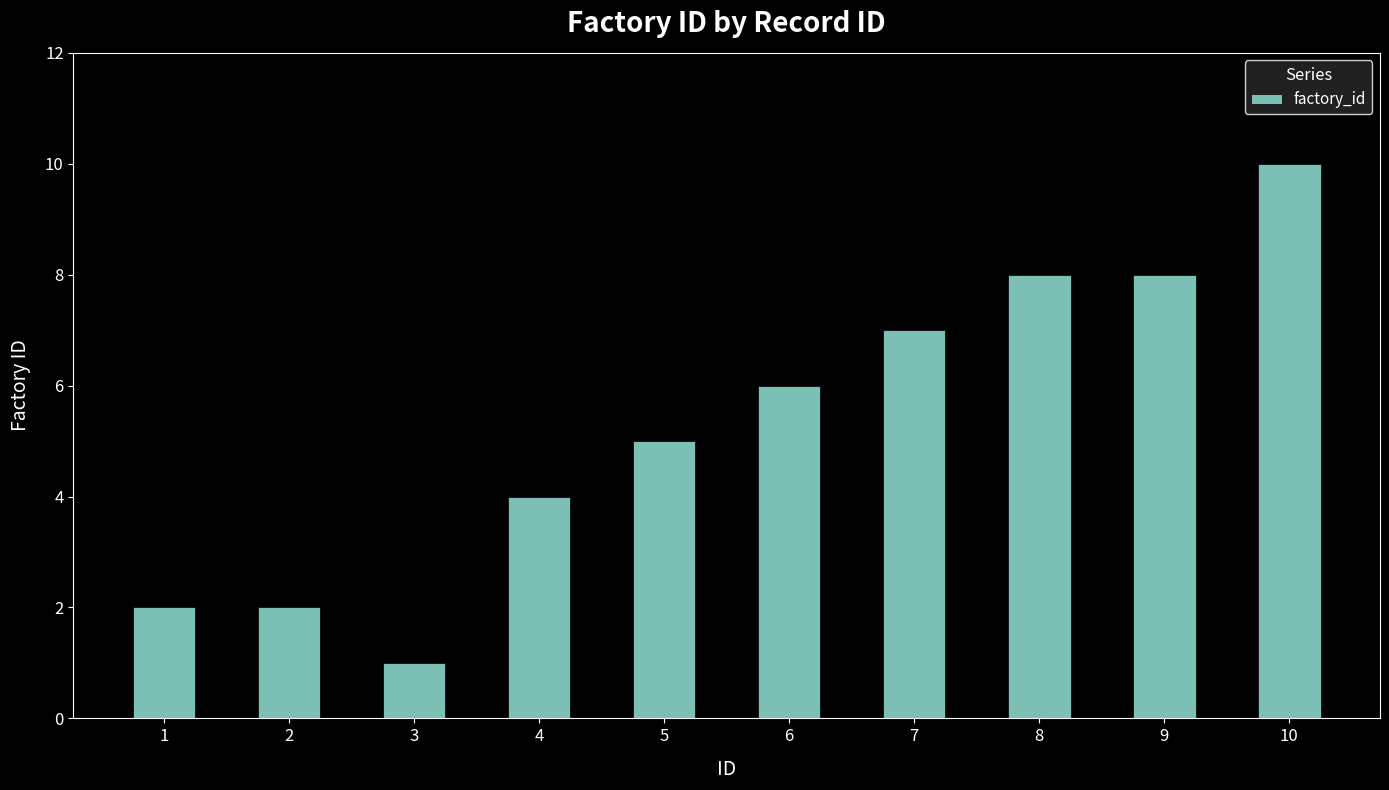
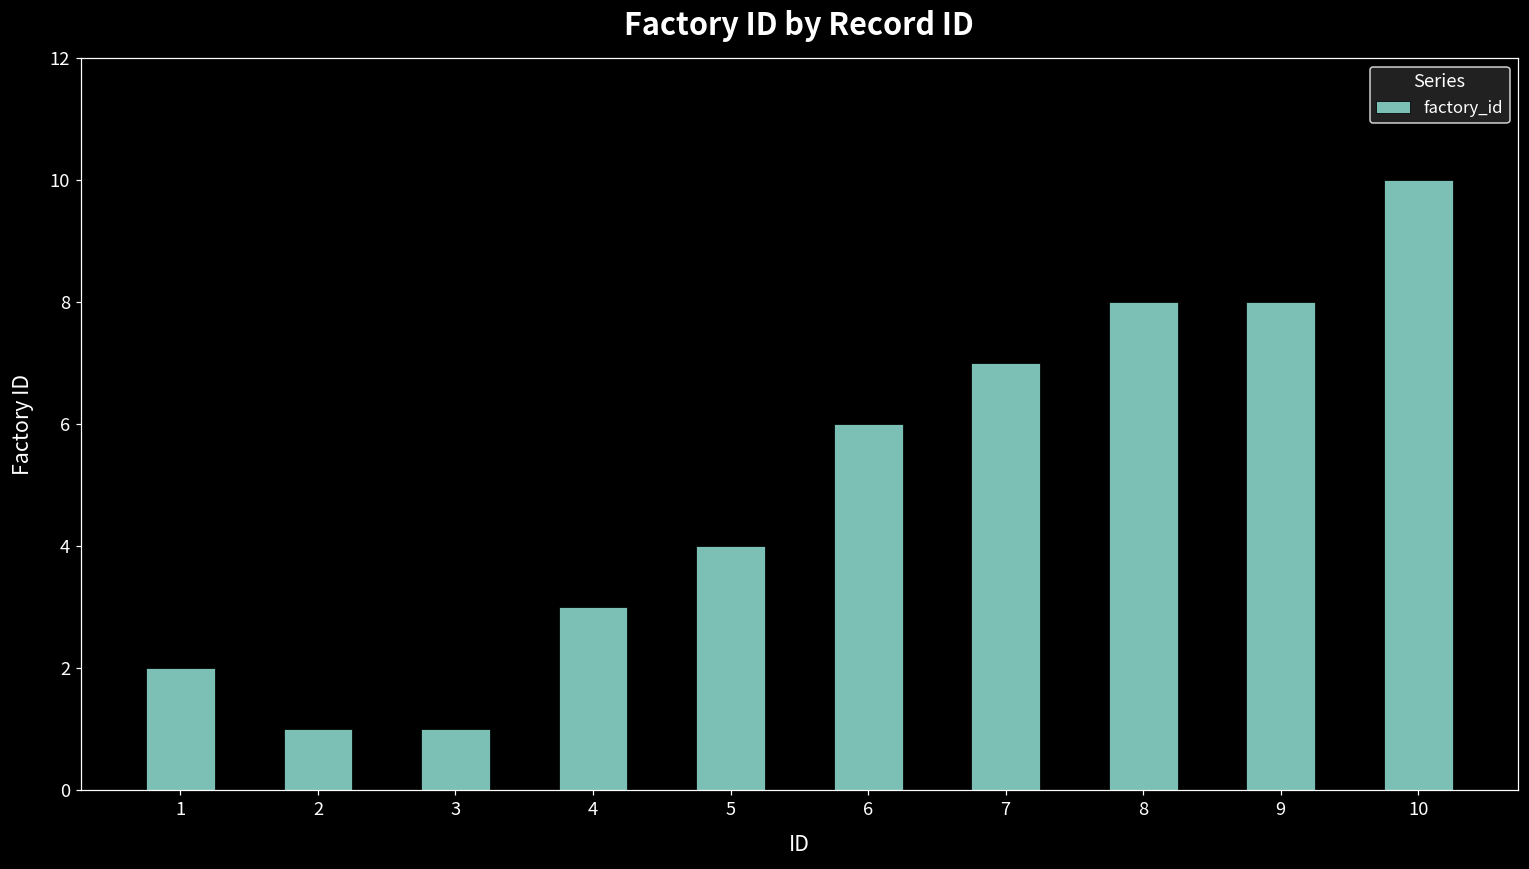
2: 2 -> 1
4: 4 -> 3
5: 5 -> 4
